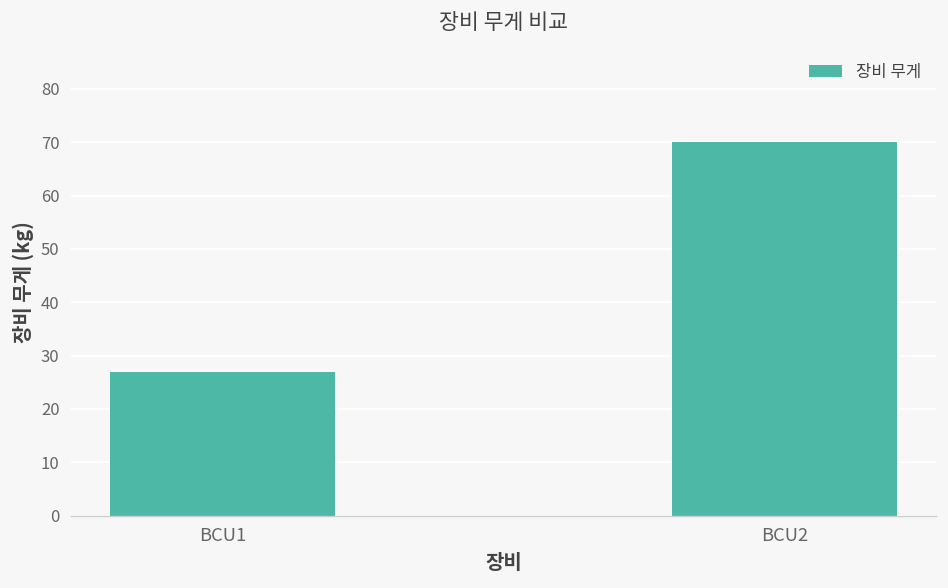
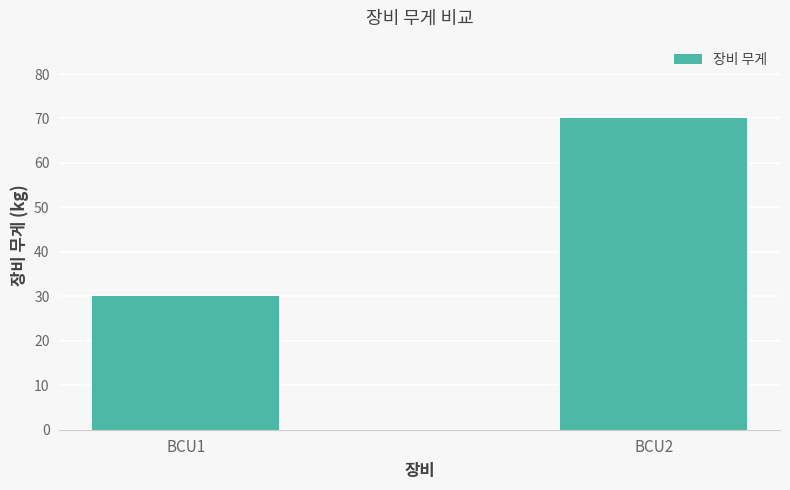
BCU1: 27 -> 30
